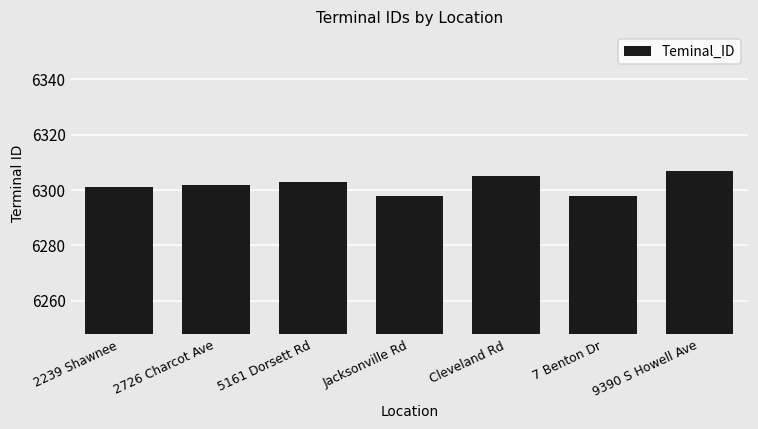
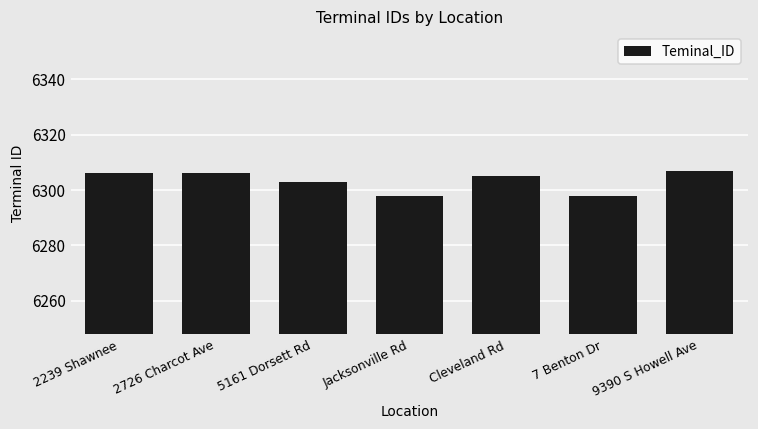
2239 Shawnee: 6301 -> 6306
2726 Charcot Ave: 6302 -> 6306
